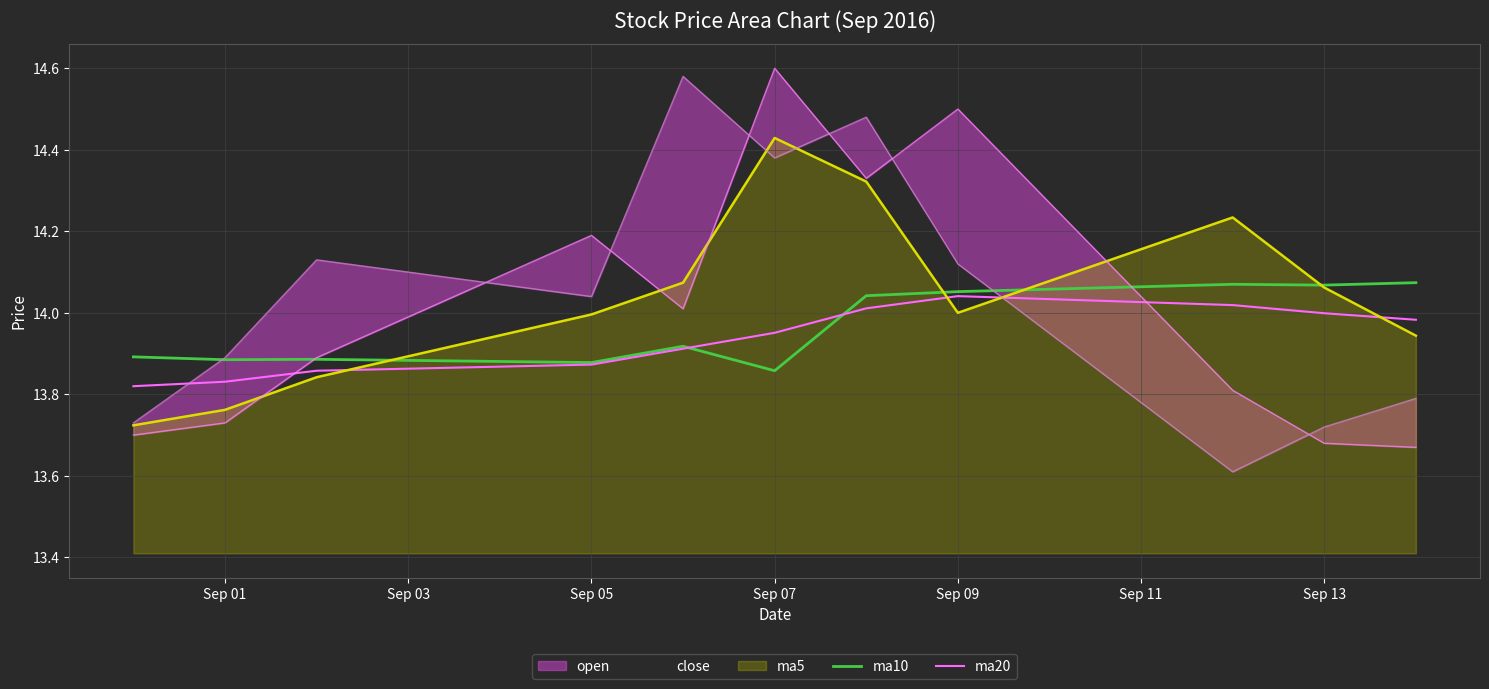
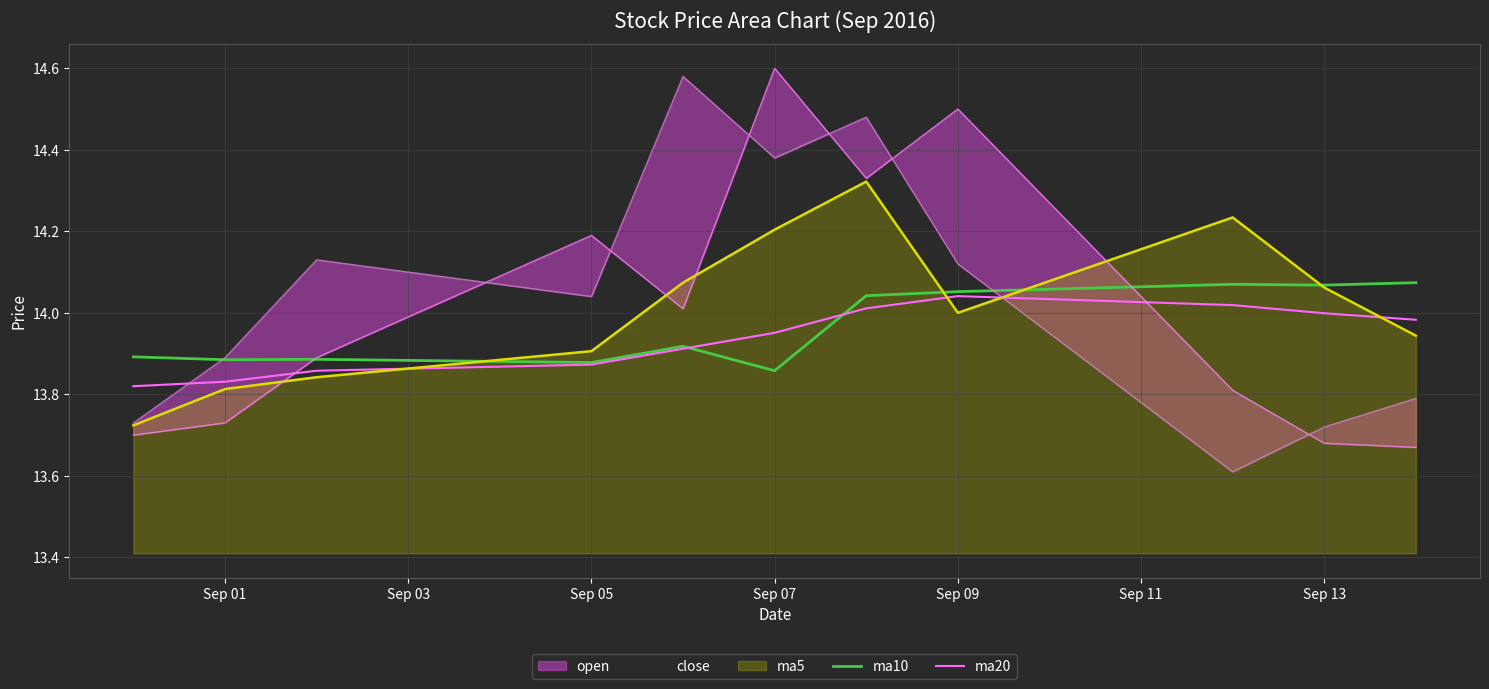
ma5, Sep 01: 13.76 -> 13.81
ma5, Sep 05: 14.00 -> 13.91
ma5, Sep 07: 14.43 -> 14.20
